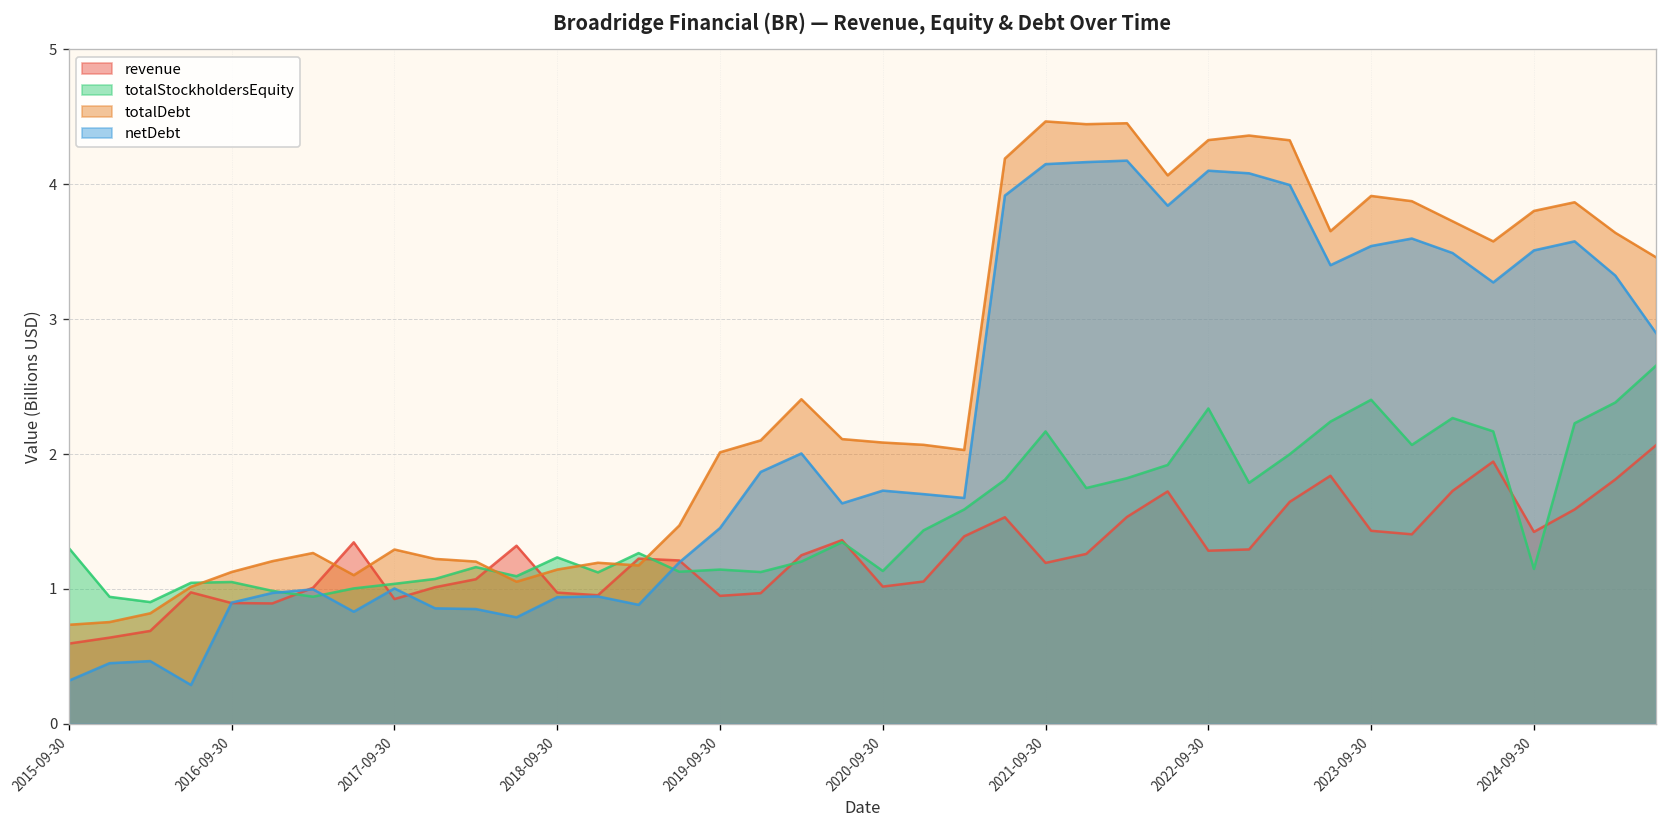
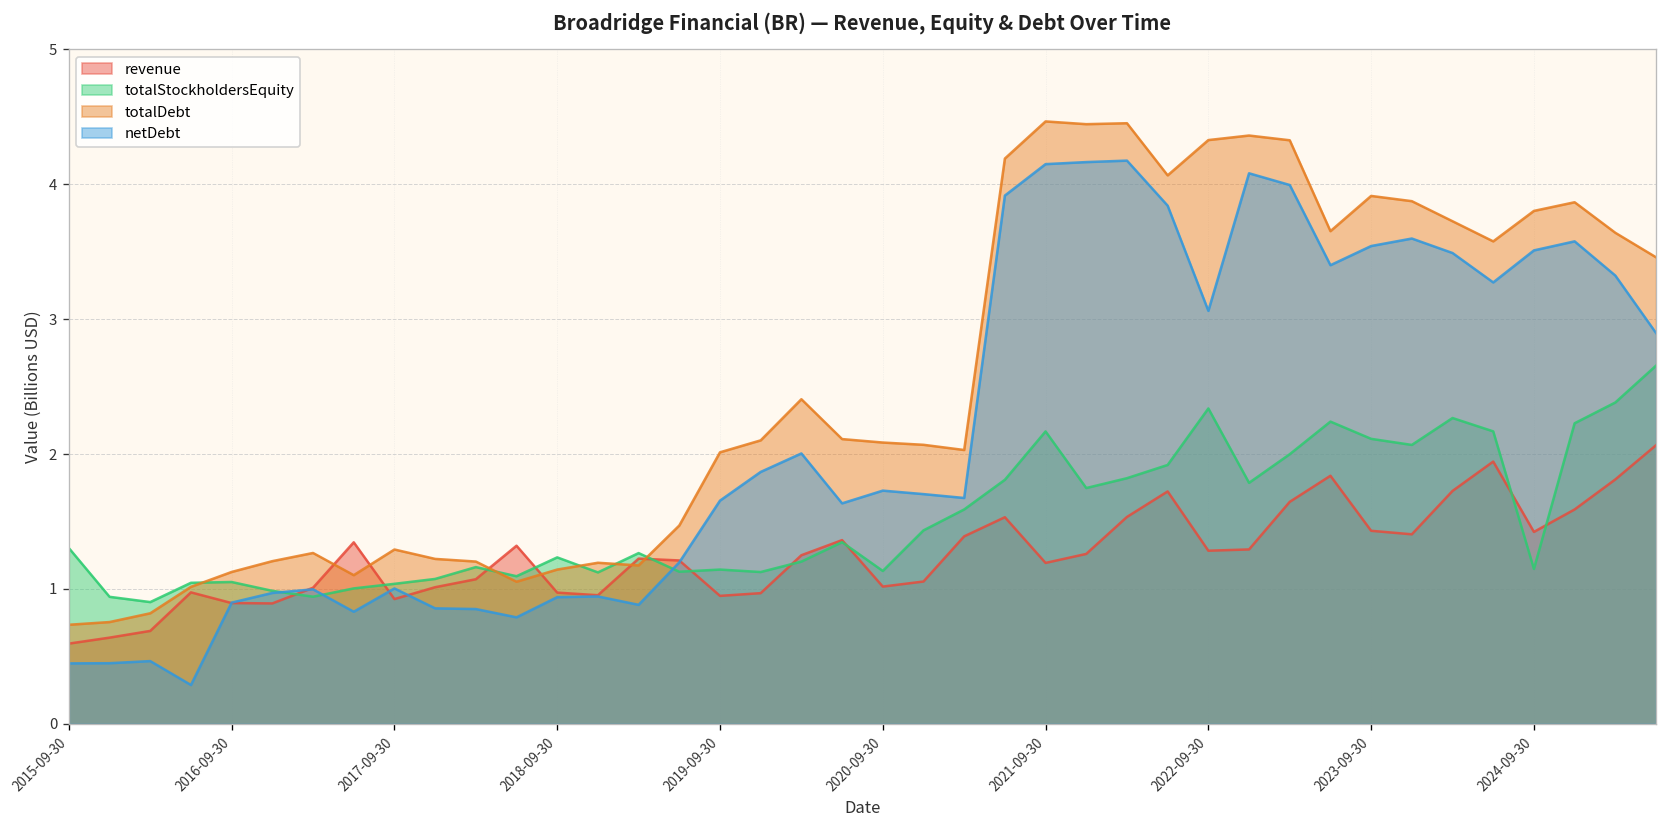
netDebt, 2015-09-30: 0.32 -> 0.45
netDebt, 2019-09-30: 1.45 -> 1.65
netDebt, 2022-09-30: 4.10 -> 3.06
totalStockholdersEquity, 2023-09-30: 2.40 -> 2.11
